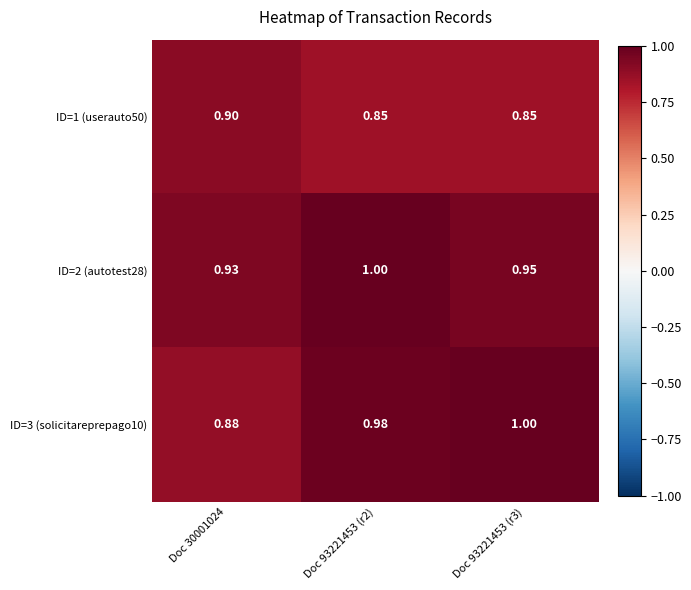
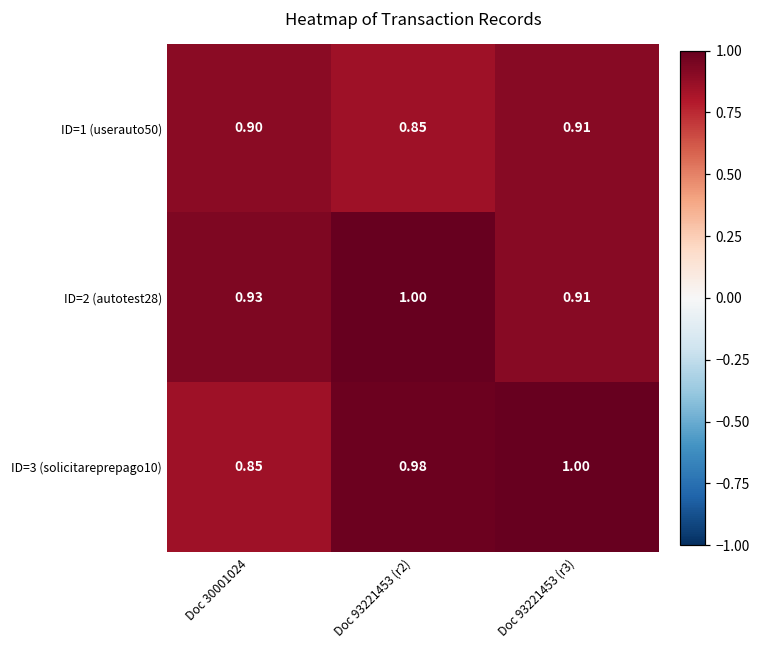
ID=1 (userauto50), Doc 93221453 (r3): 0.85 -> 0.91
ID=2 (autotest28), Doc 93221453 (r3): 0.95 -> 0.91
ID=3 (solicitareprepago10), Doc 30001024: 0.88 -> 0.85
